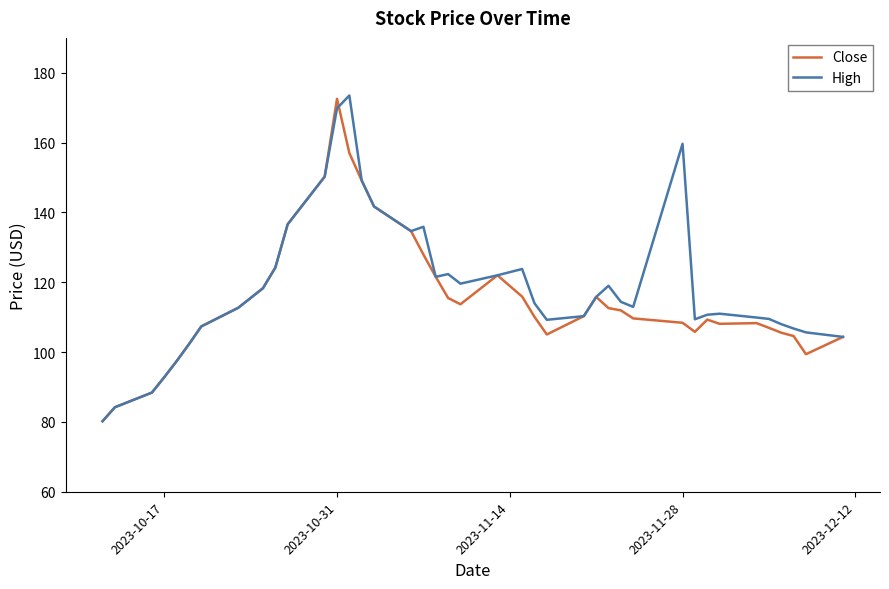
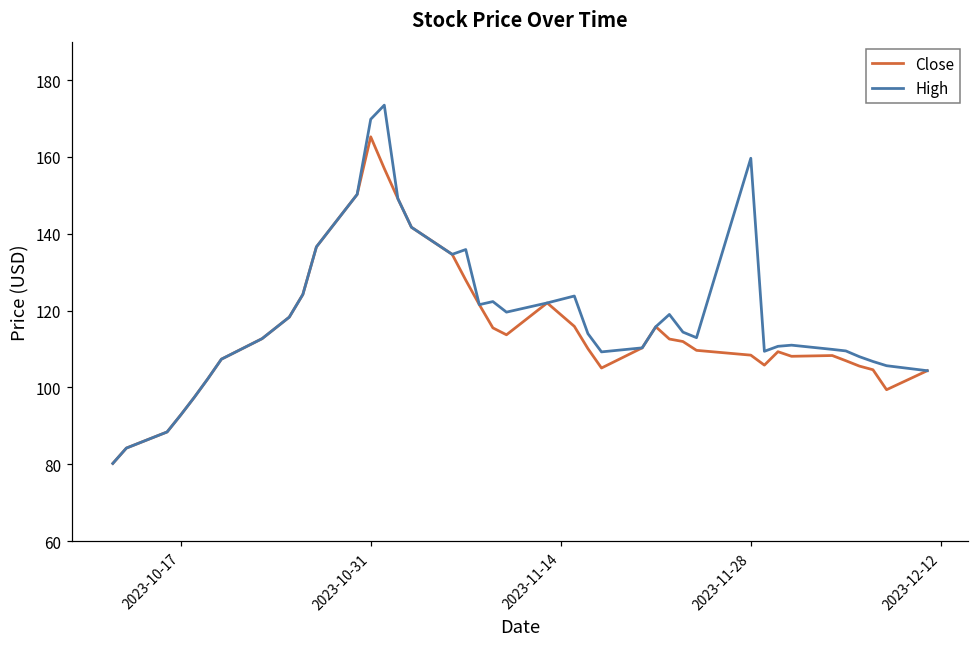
Close, 2023-10-31: 173 -> 165
